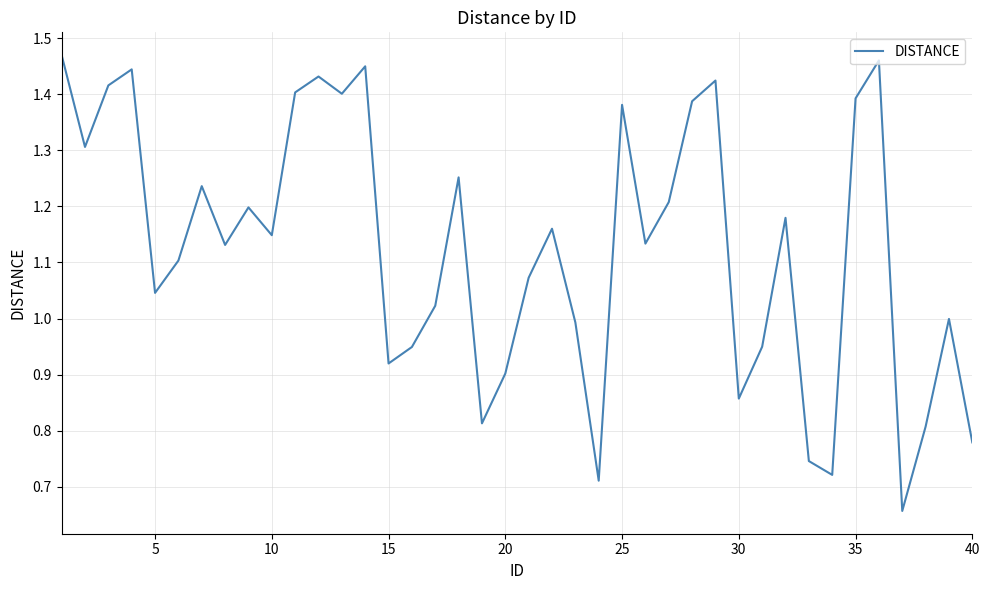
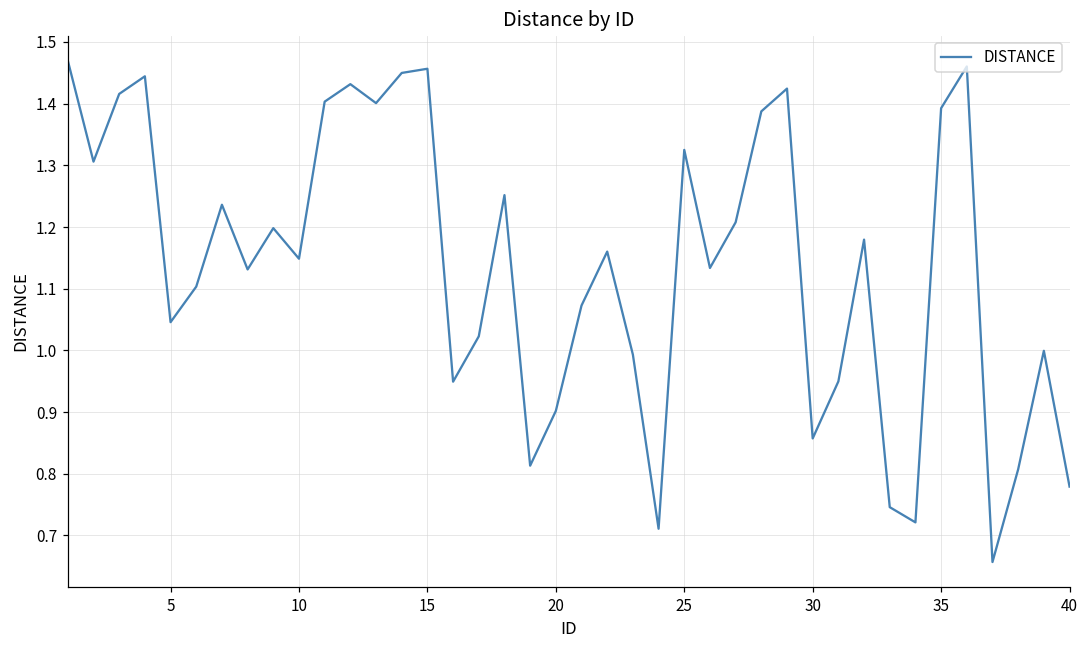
15: 0.92 -> 1.46
25: 1.38 -> 1.33
